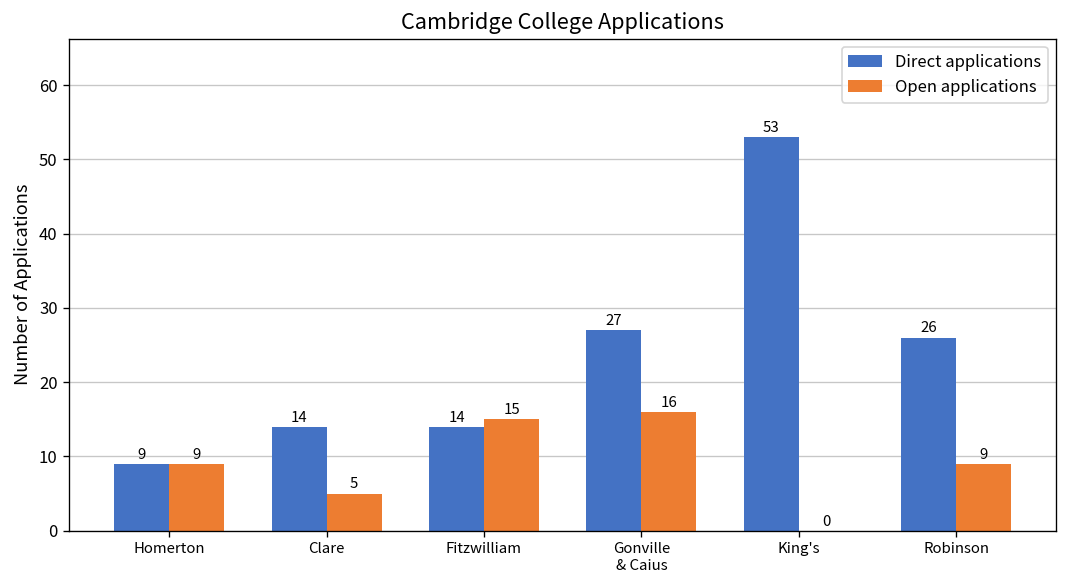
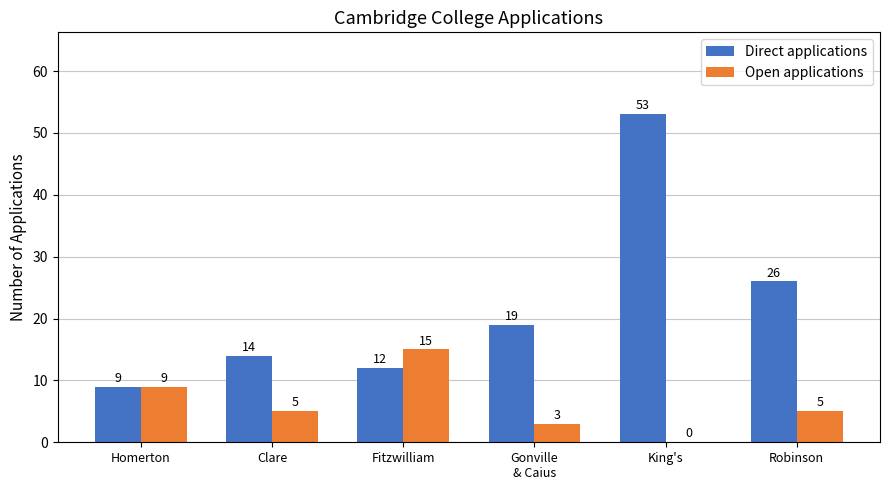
Direct applications, Fitzwilliam: 14 -> 12
Direct applications, Gonville & Caius: 27 -> 19
Open applications, Gonville & Caius: 16 -> 3
Open applications, Robinson: 9 -> 5
